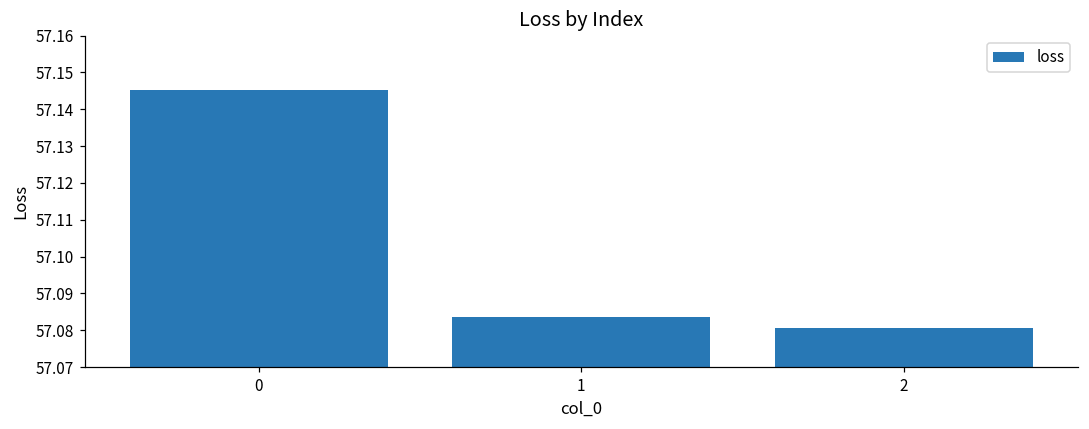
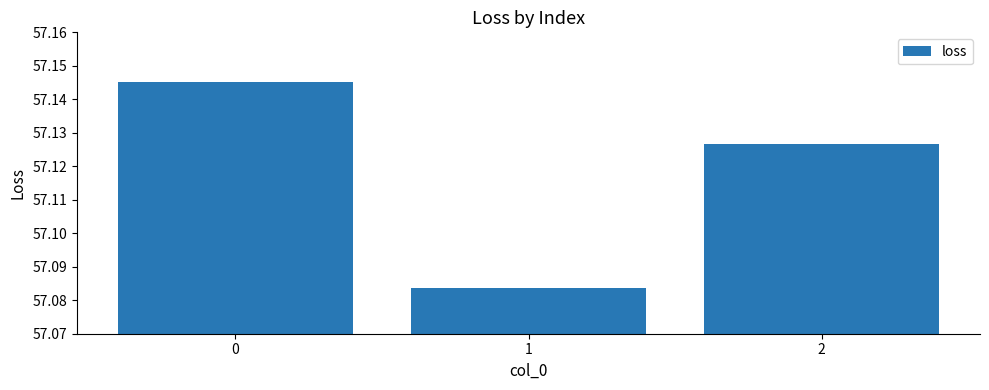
2: 57.081 -> 57.127
